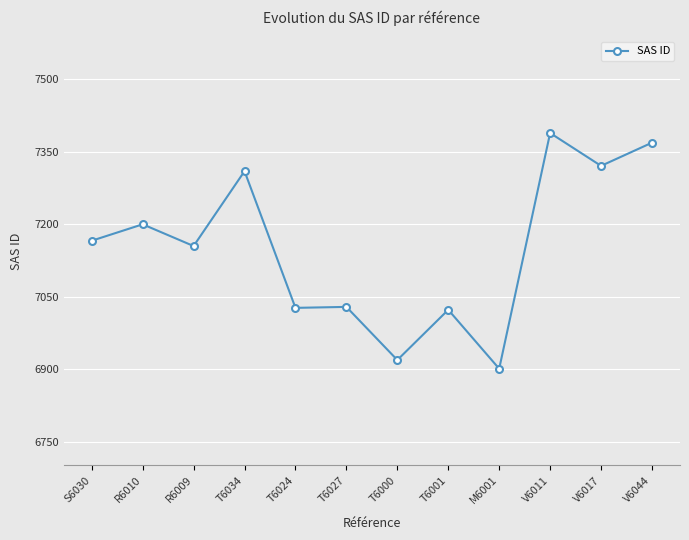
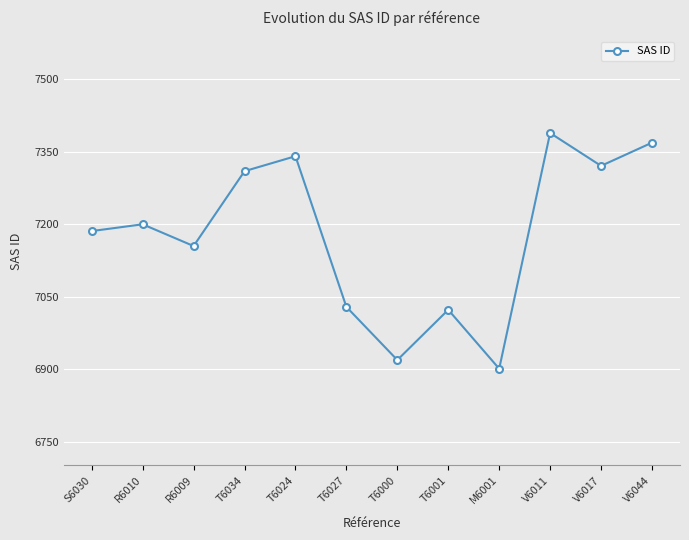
S6030: 7170 -> 7190
T6024: 7030 -> 7340
